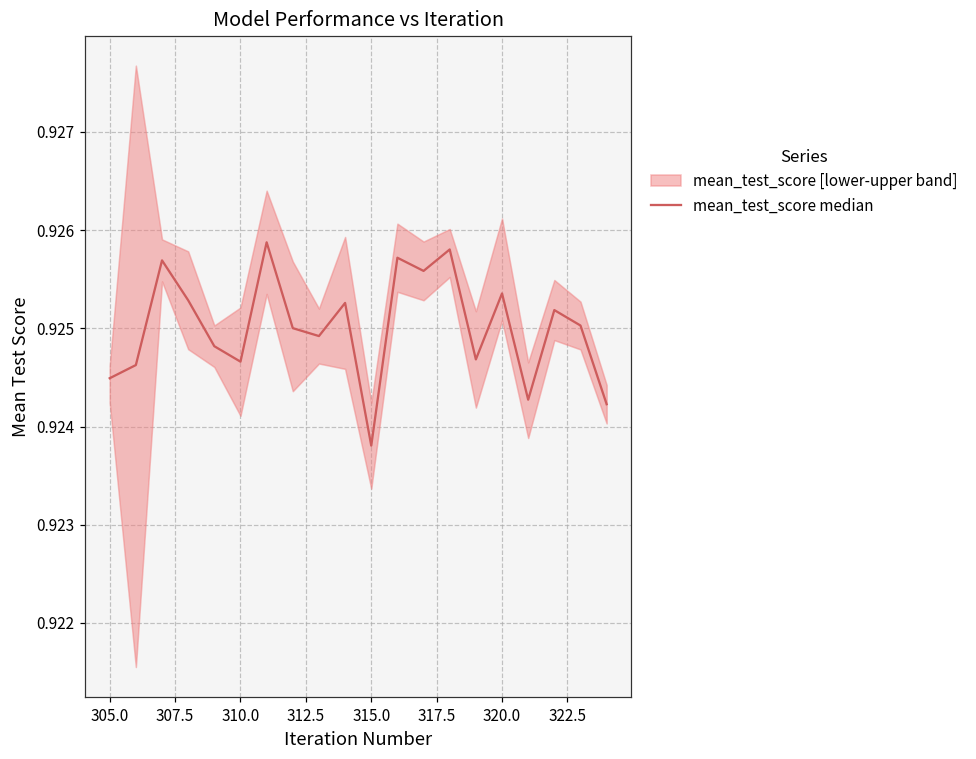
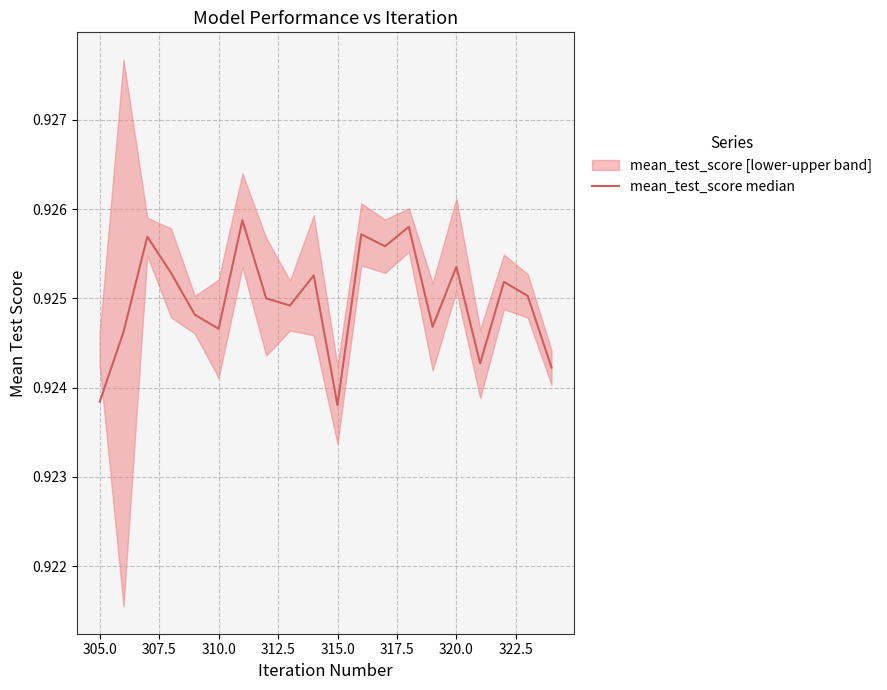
mean_test_score median, 305.0: 0.9245 -> 0.9238
